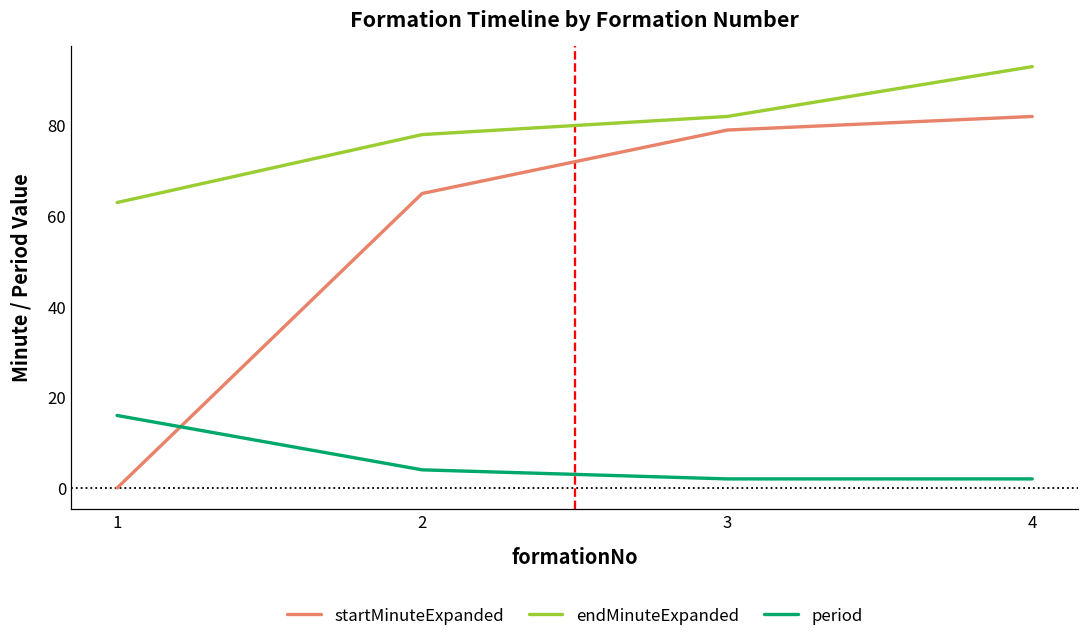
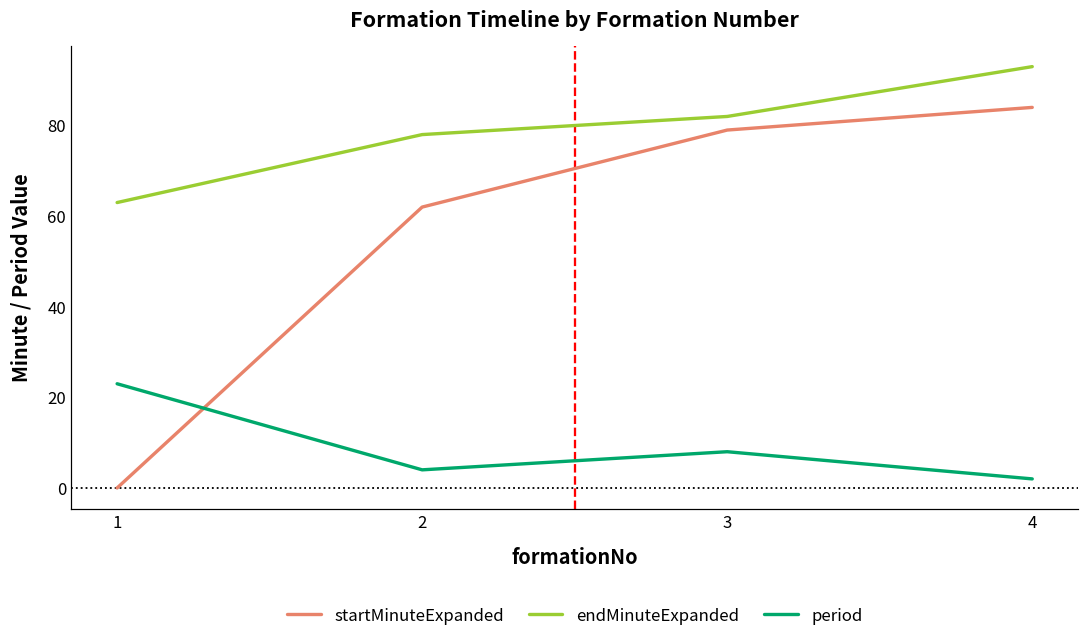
period, 1: 16 -> 23
startMinuteExpanded, 2: 65 -> 62
period, 3: 2 -> 8
startMinuteExpanded, 4: 82 -> 84
